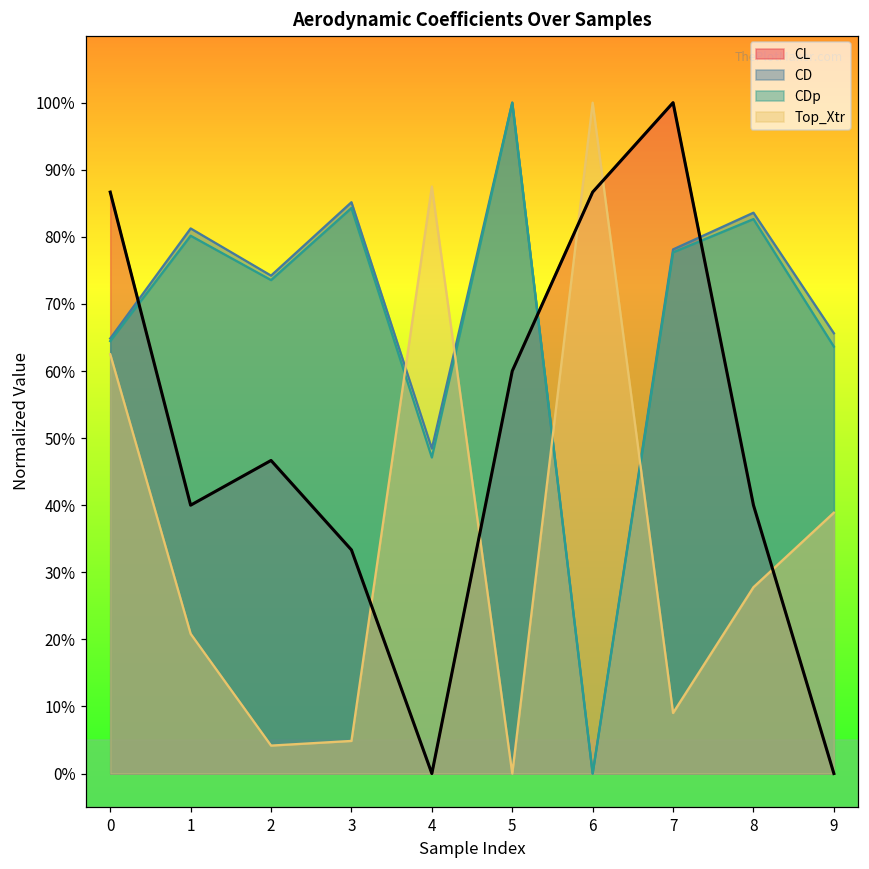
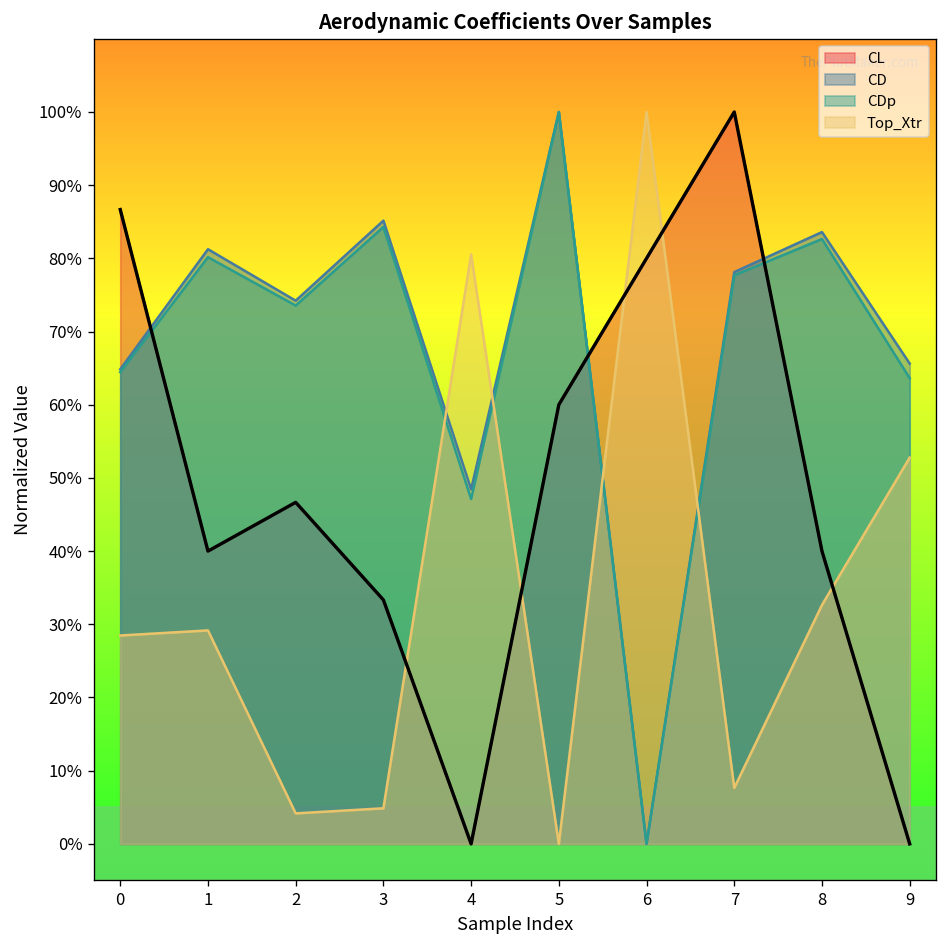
Top_Xtr, 0: 63% -> 28%
Top_Xtr, 1: 21% -> 29%
Top_Xtr, 4: 88% -> 81%
CL, 6: 87% -> 80%
Top_Xtr, 7: 9% -> 8%
Top_Xtr, 8: 28% -> 33%
Top_Xtr, 9: 39% -> 53%
